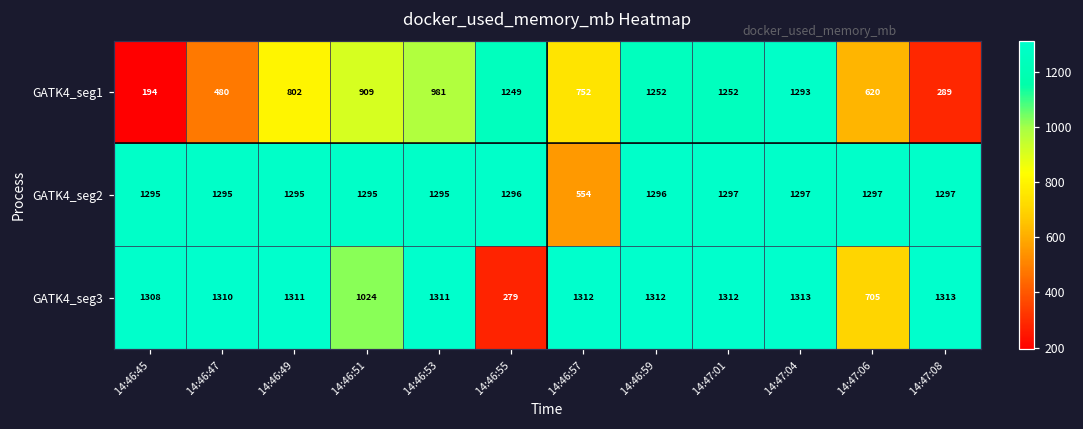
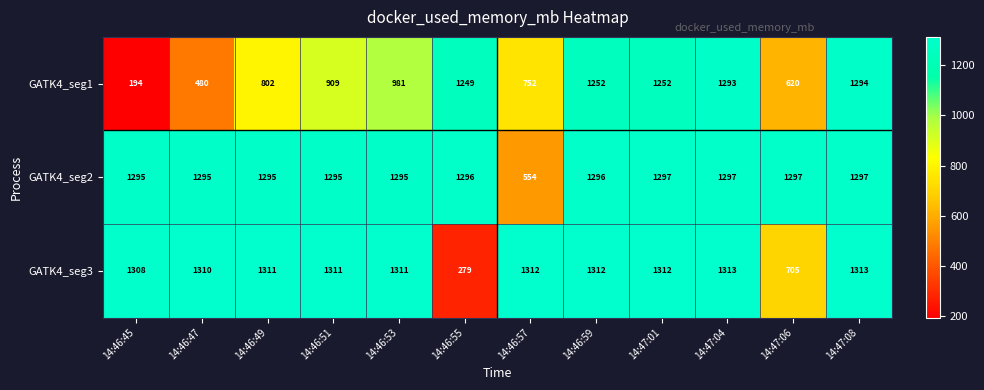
GATK4_seg1, 14:47:08: 289 -> 1294
GATK4_seg3, 14:46:51: 1024 -> 1311
